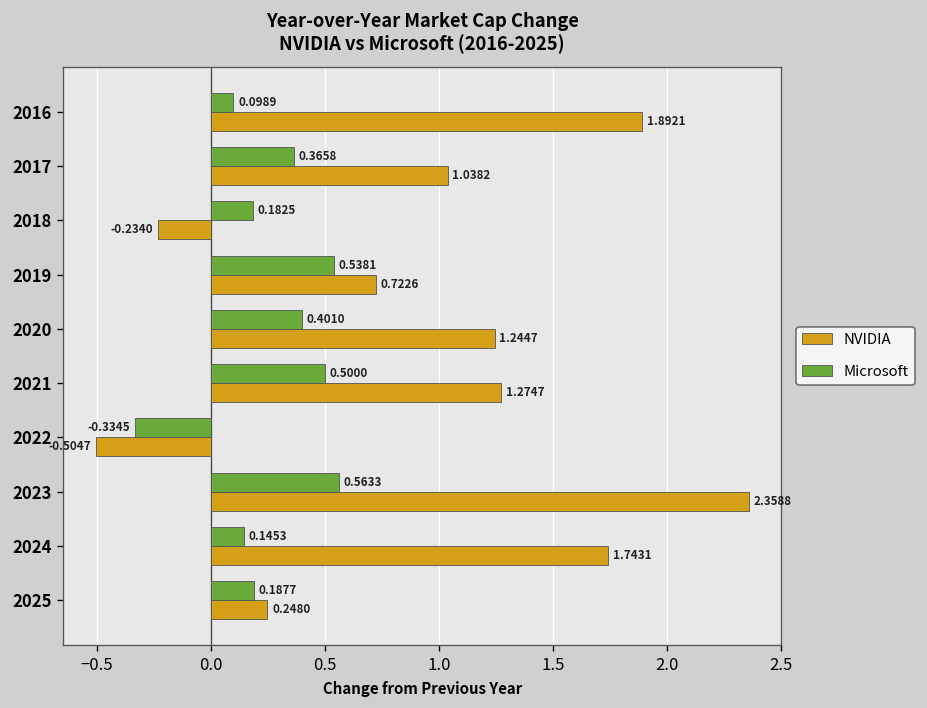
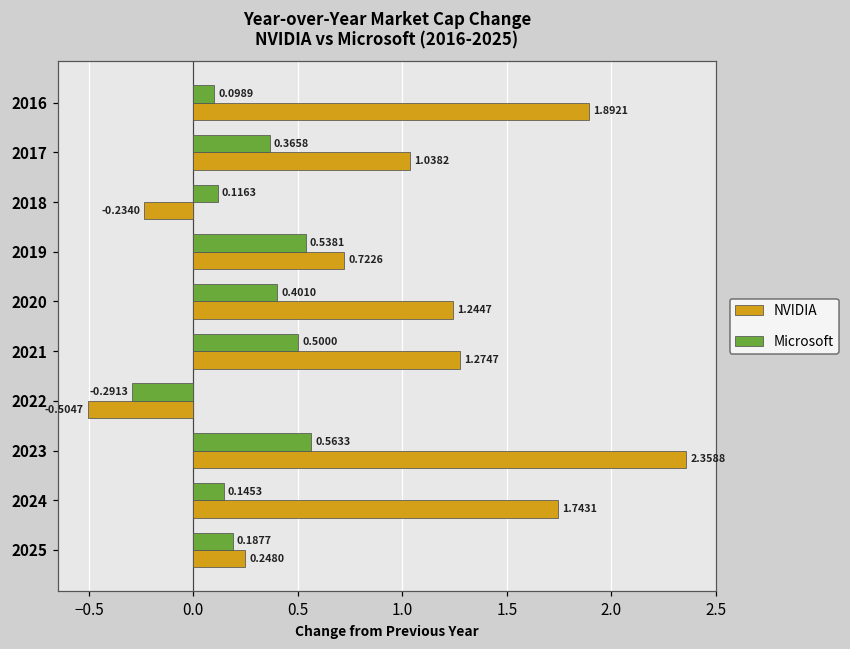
Microsoft, 2018: 0.1825 -> 0.1163
Microsoft, 2022: -0.3345 -> -0.2913
